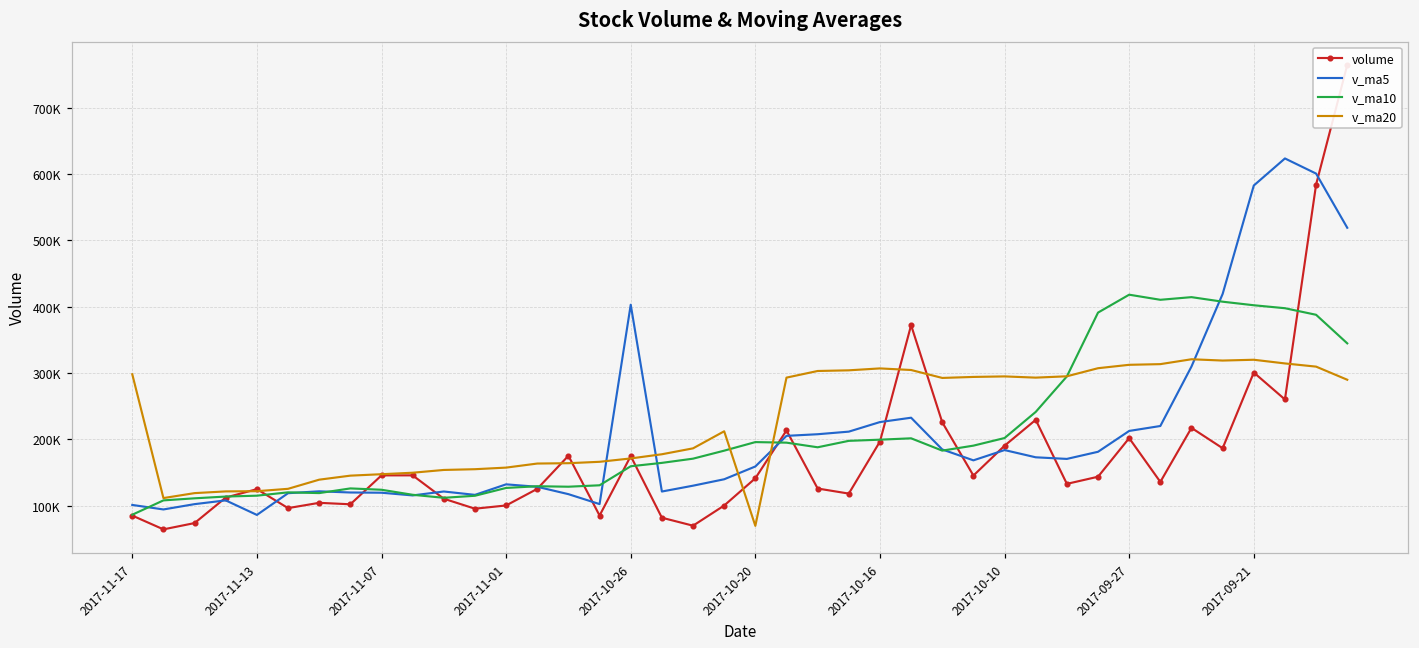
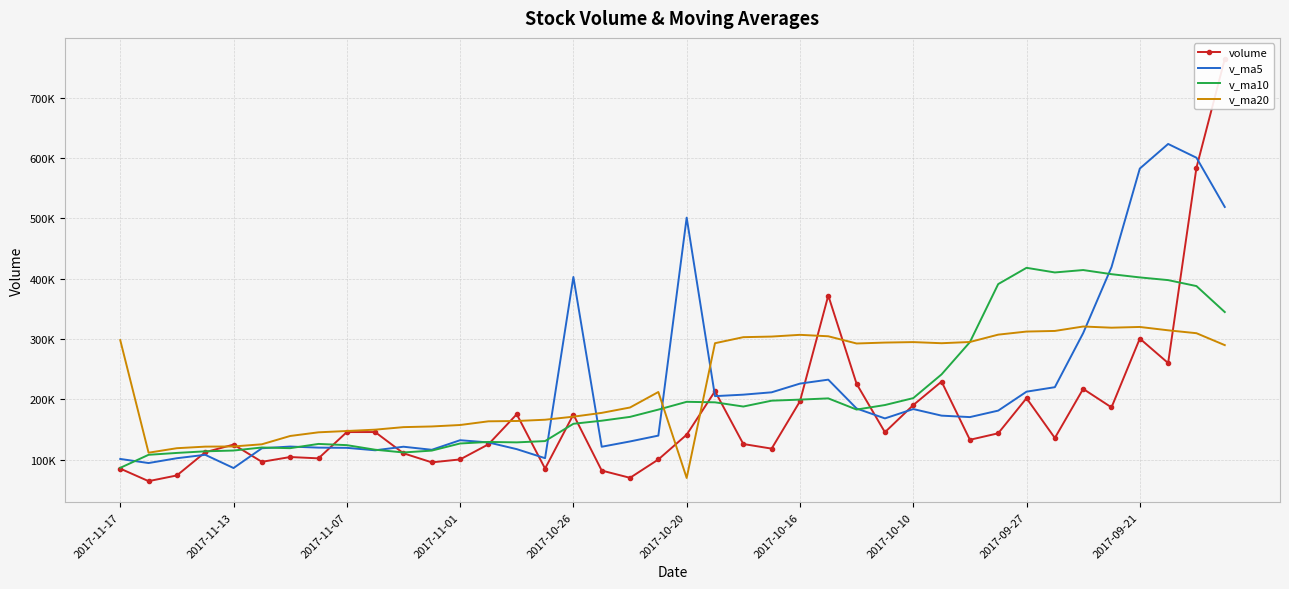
v_ma5, 2017-10-20: 160000 -> 500000
